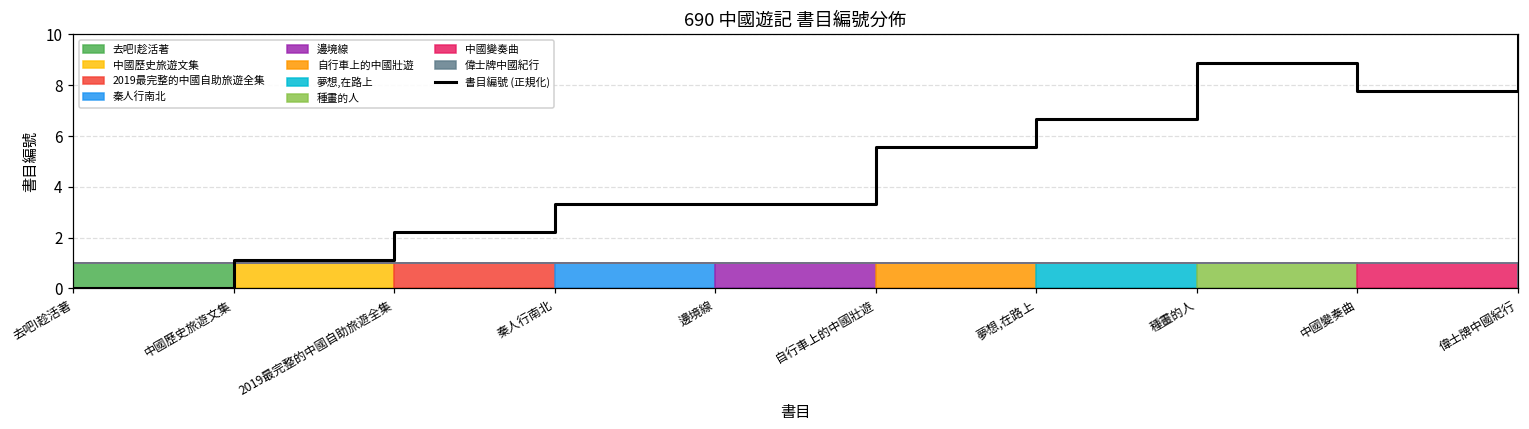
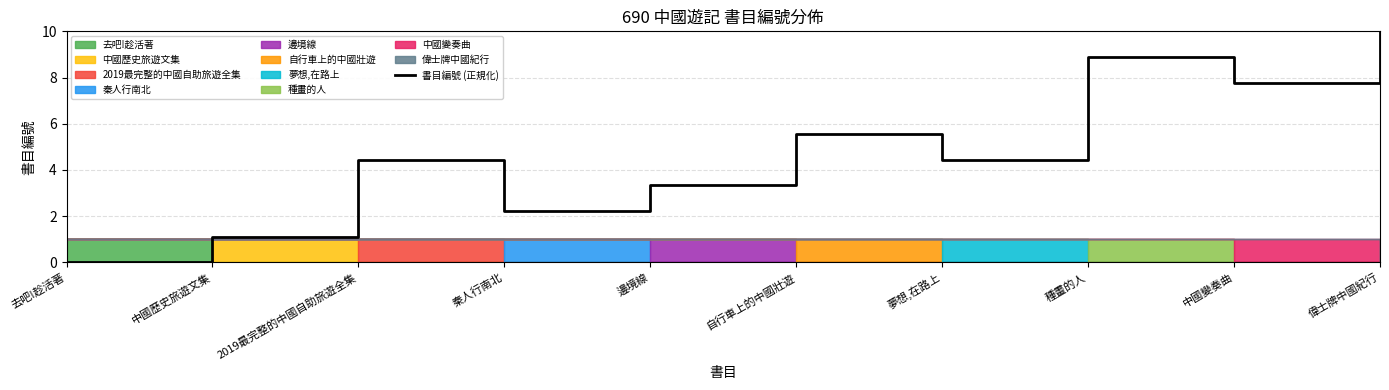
書目編號 (正規化), 2019最完整的中國自助旅遊全集: 2.2 -> 4.4
書目編號 (正規化), 秦人行南北: 3.3 -> 2.2
書目編號 (正規化), 夢想,在路上: 6.7 -> 4.4
